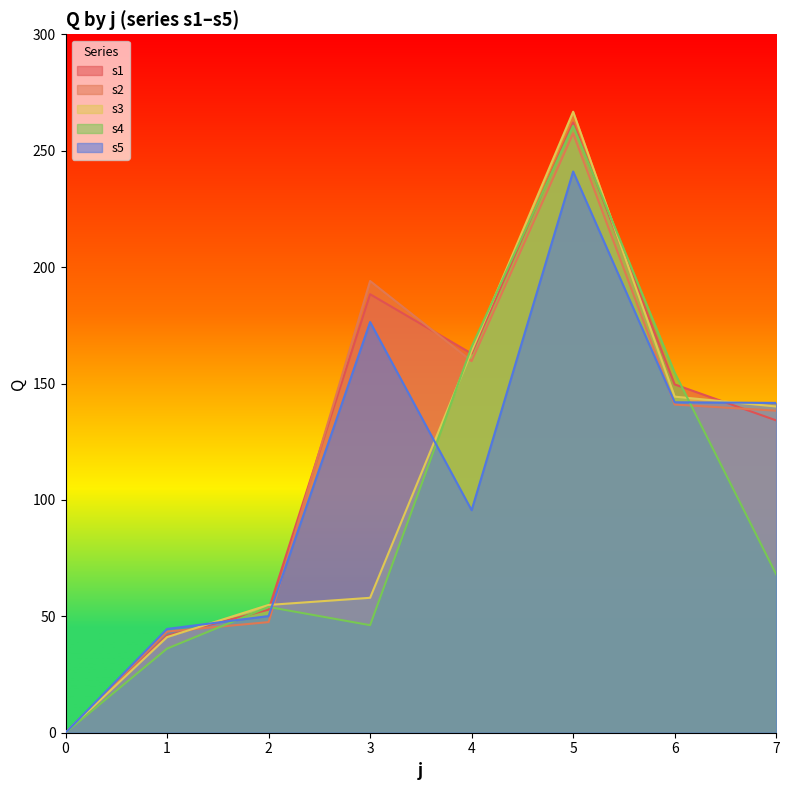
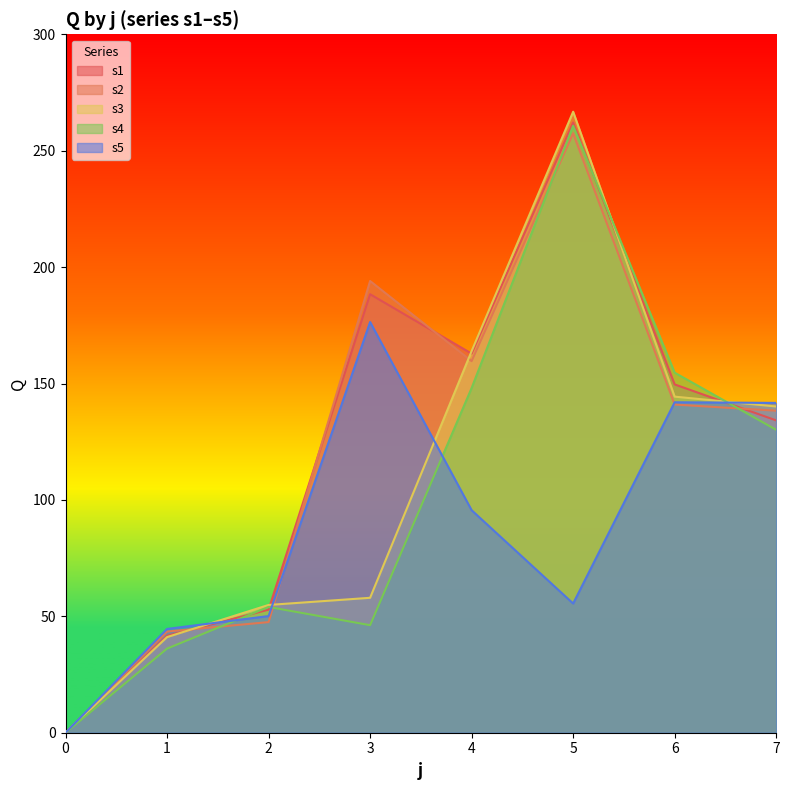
s4, 4: 166 -> 148
s5, 5: 241 -> 56
s4, 7: 68 -> 130
